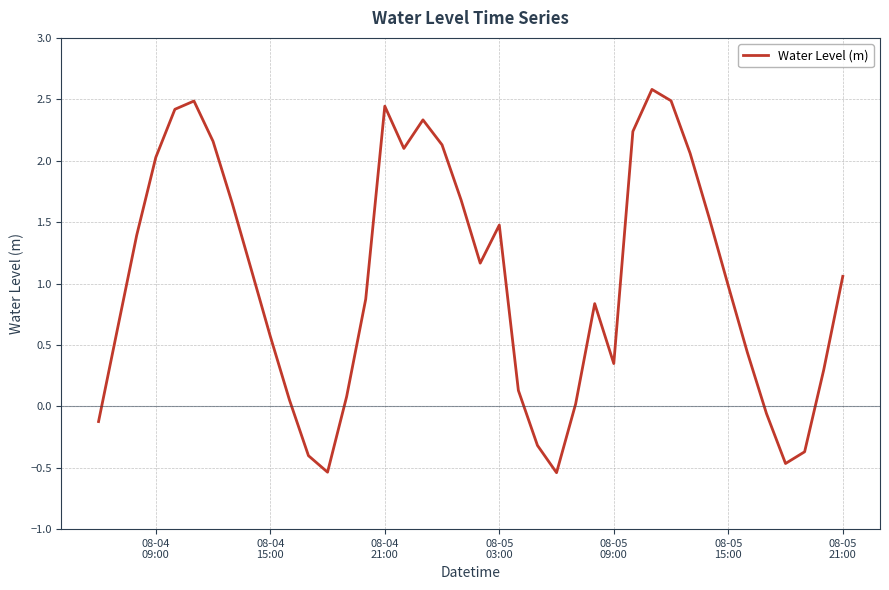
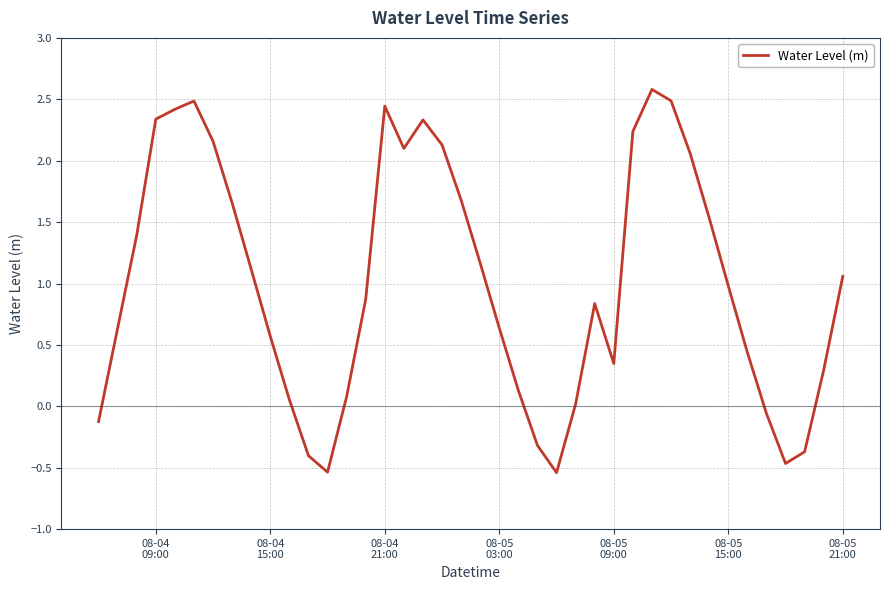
08-04 09:00: 2.03 -> 2.34
08-05 03:00: 1.48 -> 0.64
